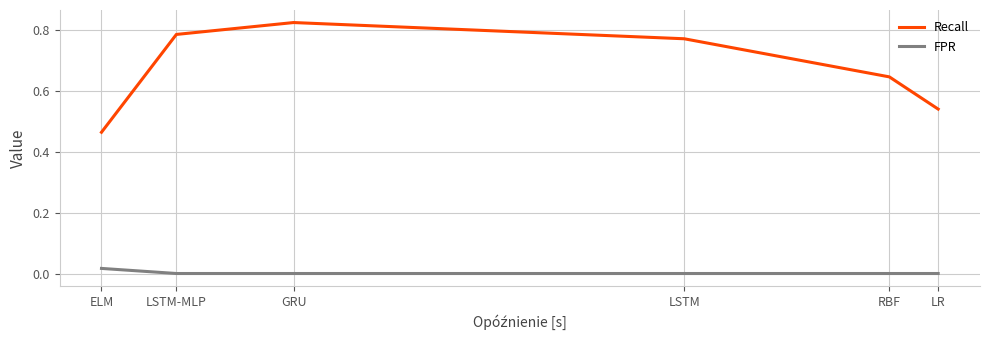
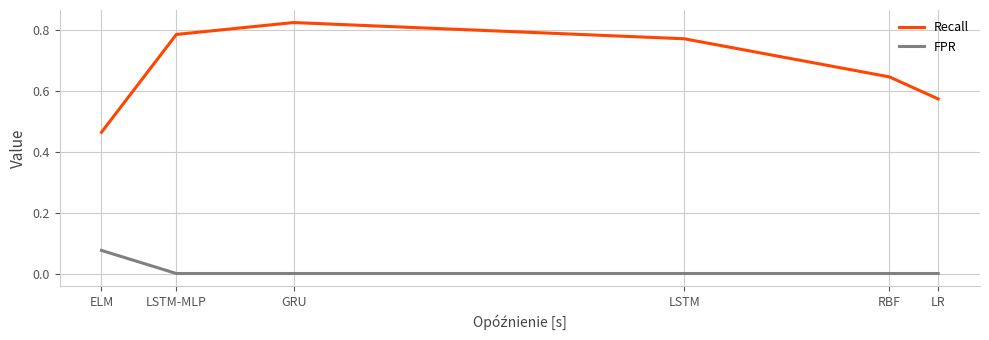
FPR, ELM: 0.02 -> 0.08
Recall, LR: 0.54 -> 0.57
